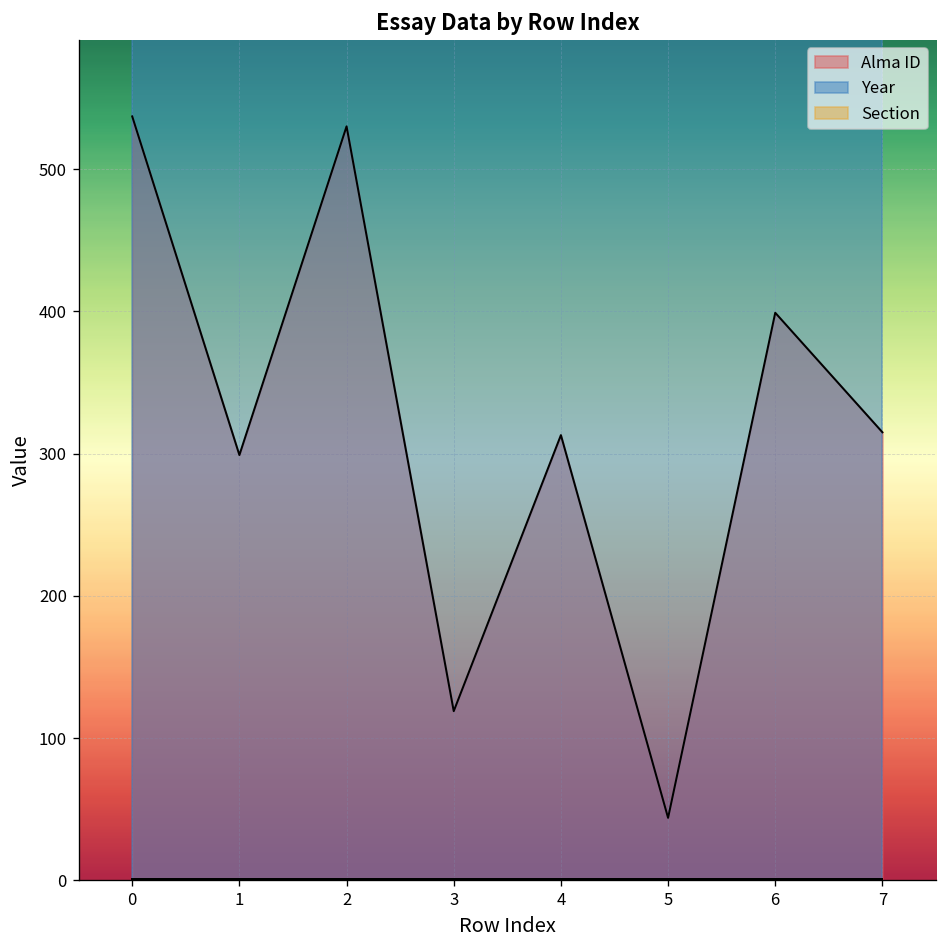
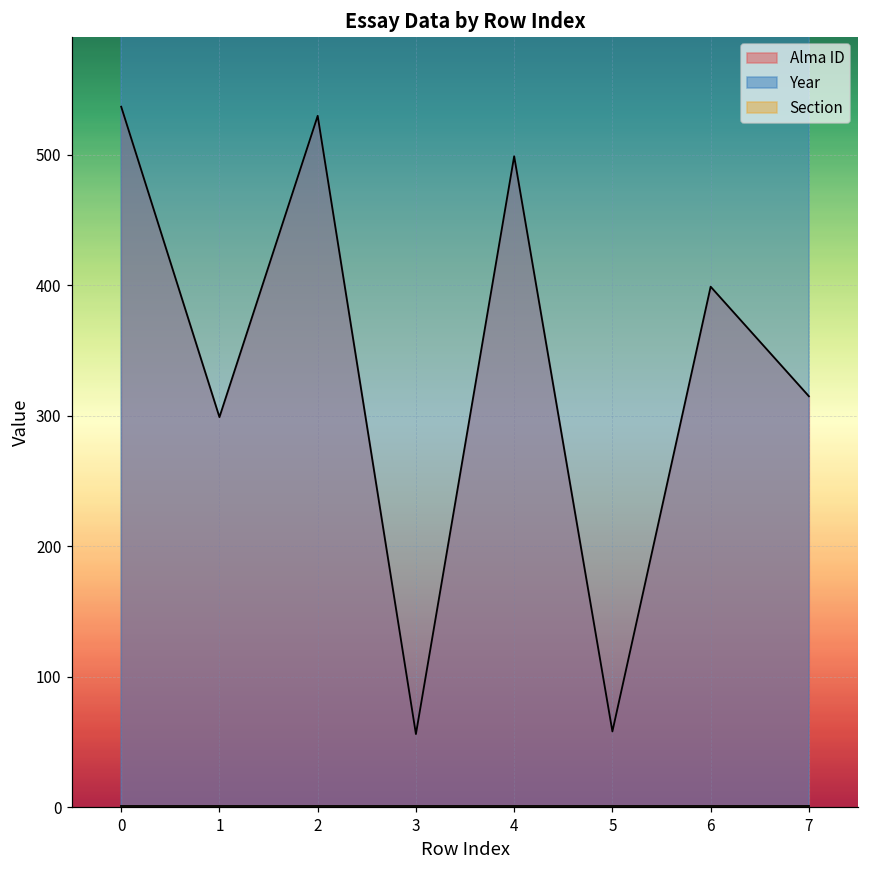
Alma ID, 3: 119 -> 56
Alma ID, 4: 313 -> 499
Alma ID, 5: 44 -> 58
